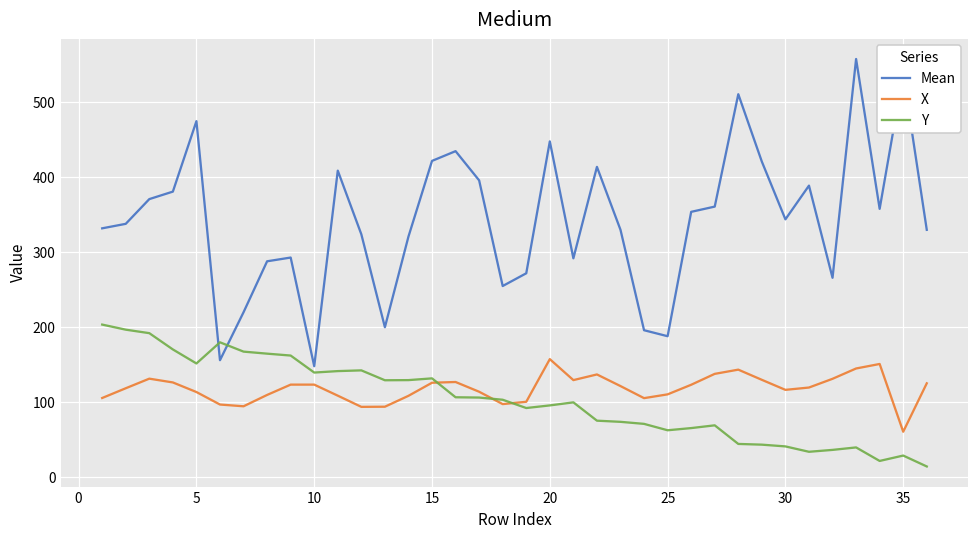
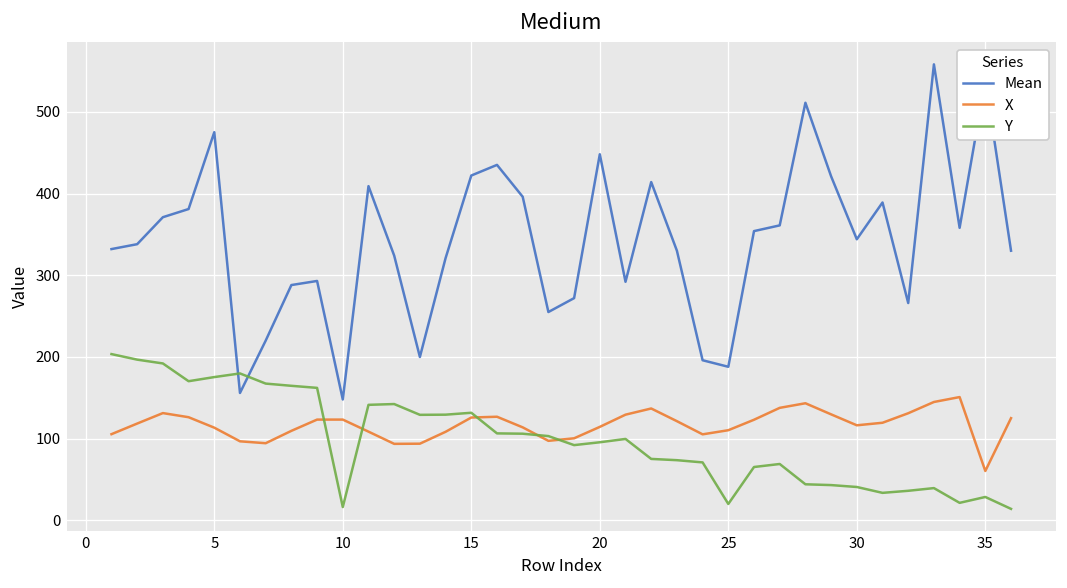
Y, 5: 150 -> 180
Y, 10: 140 -> 20
X, 20: 160 -> 110
Y, 25: 60 -> 20
